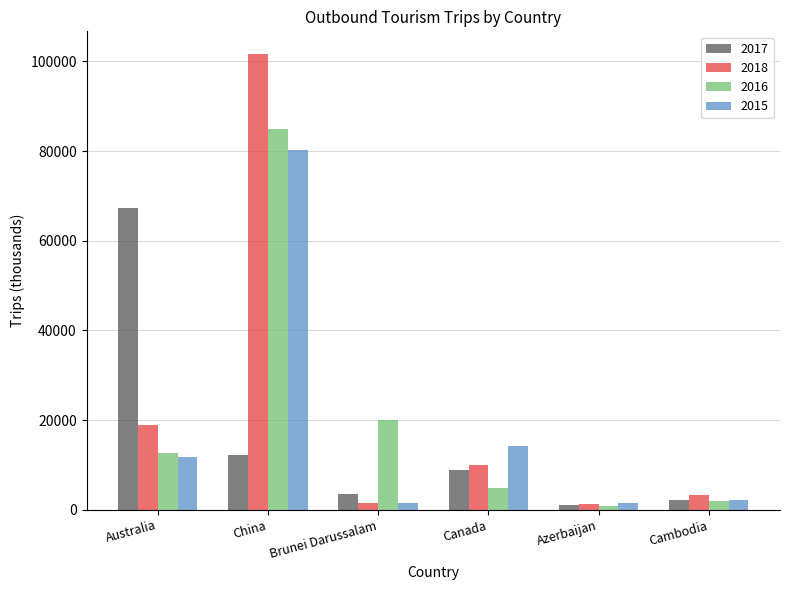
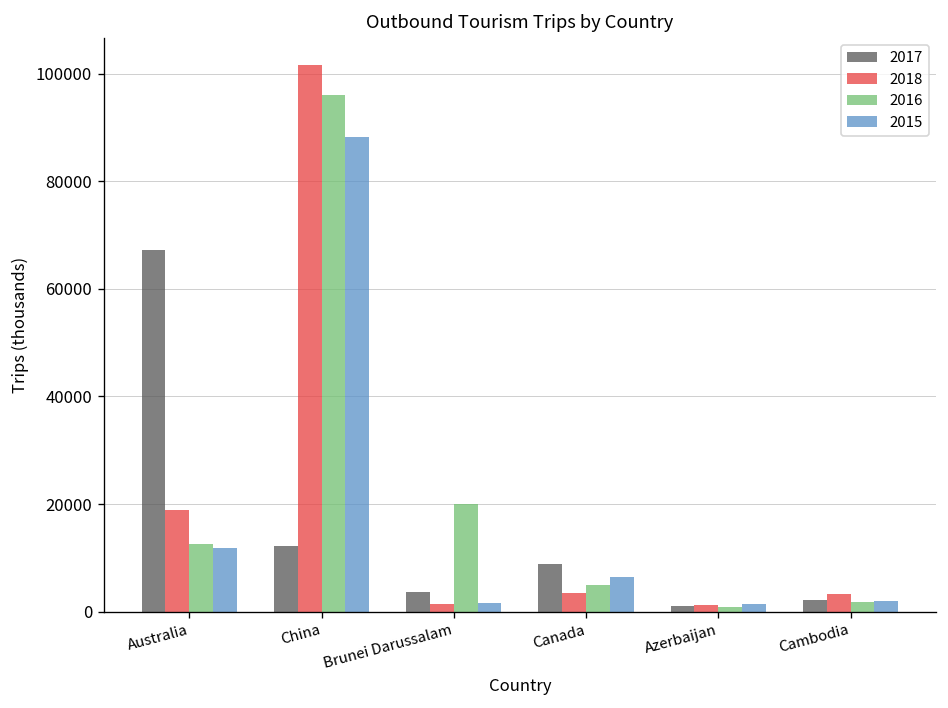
2016, China: 85000 -> 96000
2015, China: 80000 -> 88000
2018, Canada: 10000 -> 4000
2015, Canada: 14000 -> 6000
